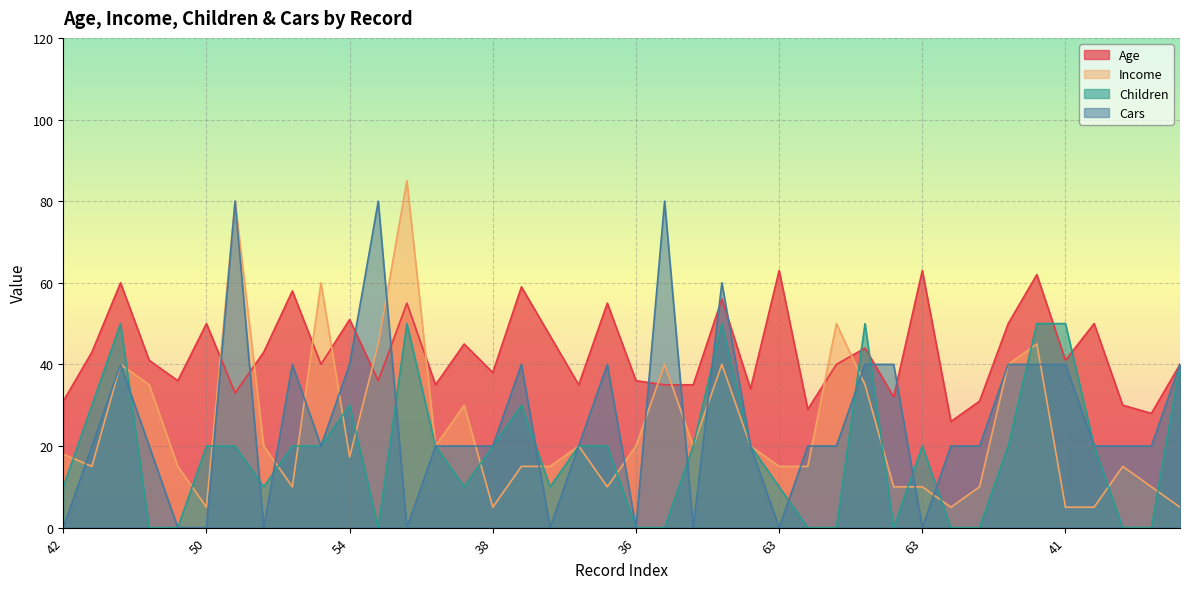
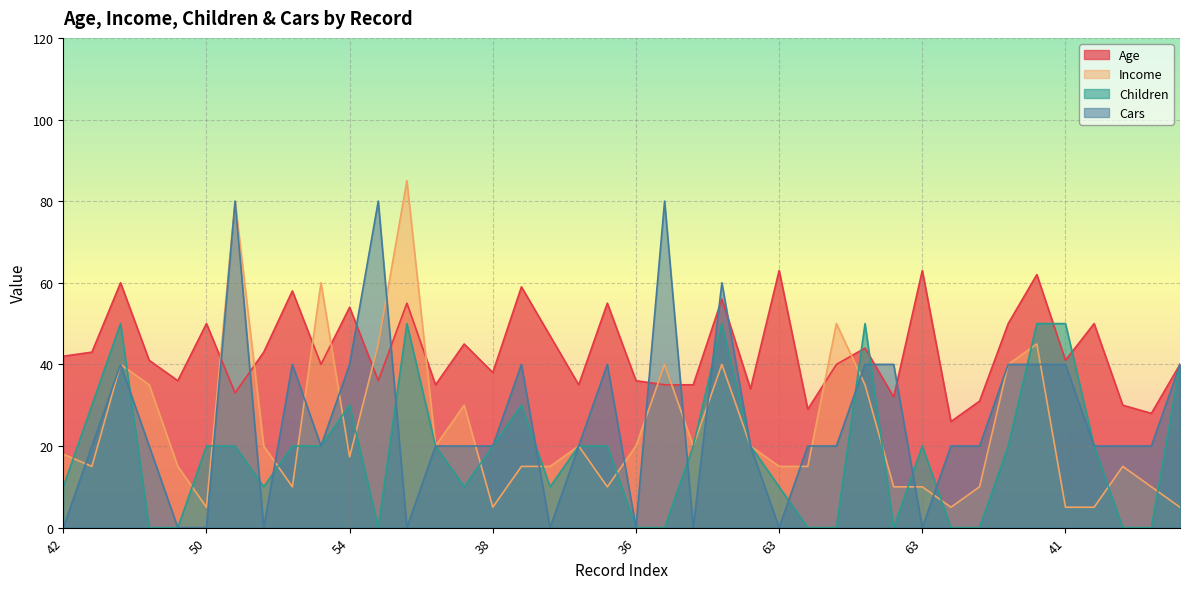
Age, 42: 31 -> 42
Age, 54: 51 -> 54
